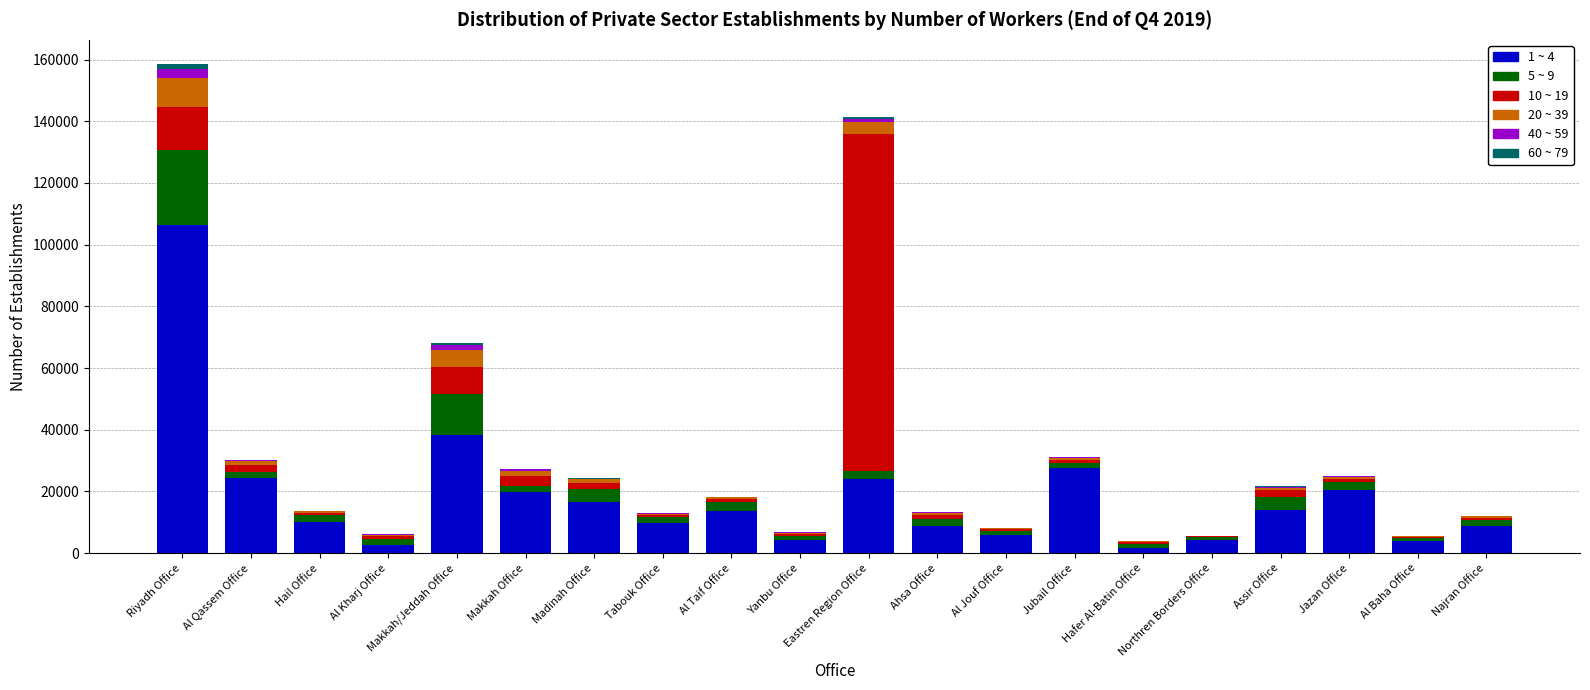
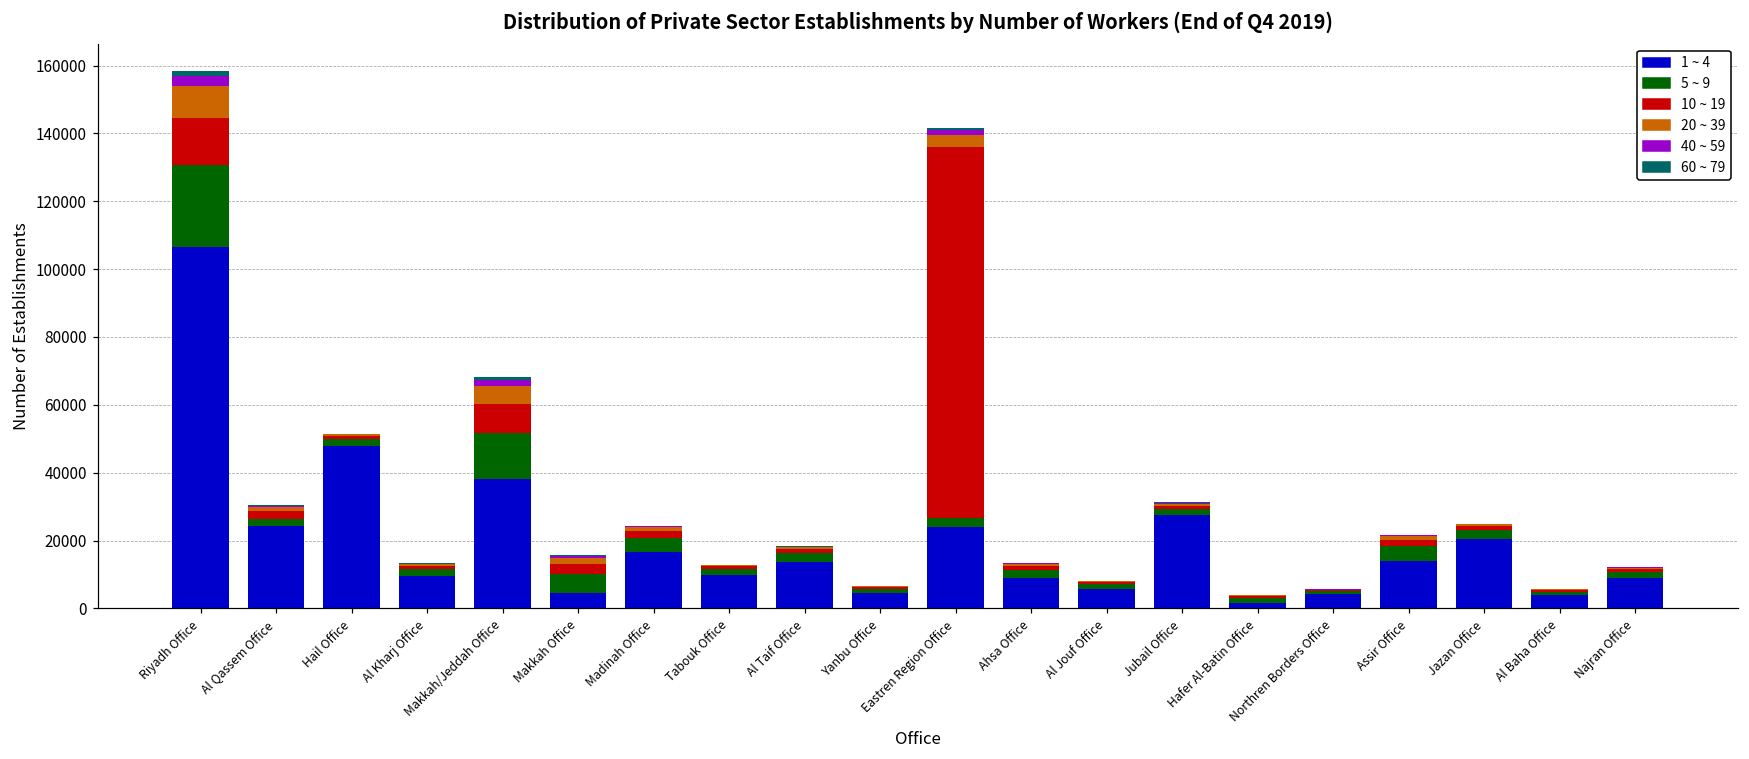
1 ~ 4, Hail Office: 10000 -> 48000
1 ~ 4, Al Kharj Office: 3000 -> 10000
1 ~ 4, Makkah Office: 20000 -> 5000
5 ~ 9, Makkah Office: 2000 -> 6000
